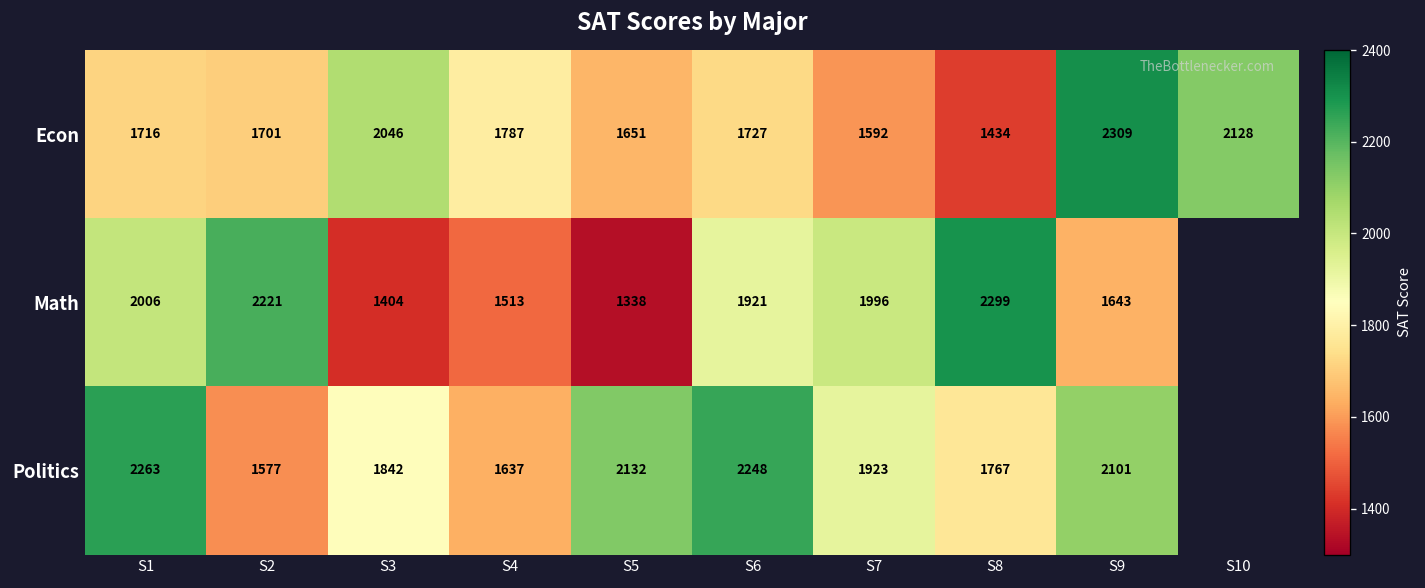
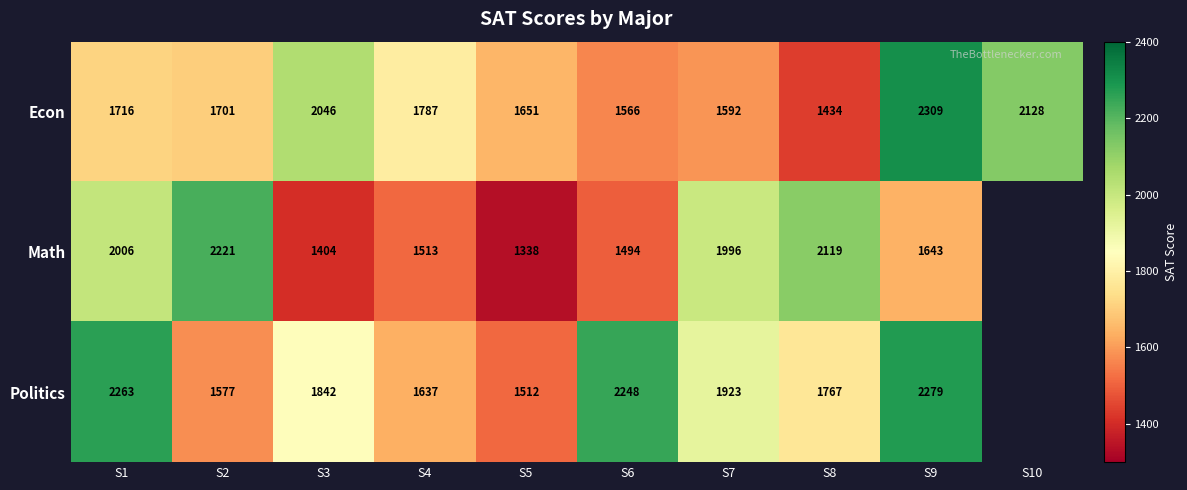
Econ, S6: 1727 -> 1566
Math, S6: 1921 -> 1494
Math, S8: 2299 -> 2119
Politics, S5: 2132 -> 1512
Politics, S9: 2101 -> 2279
